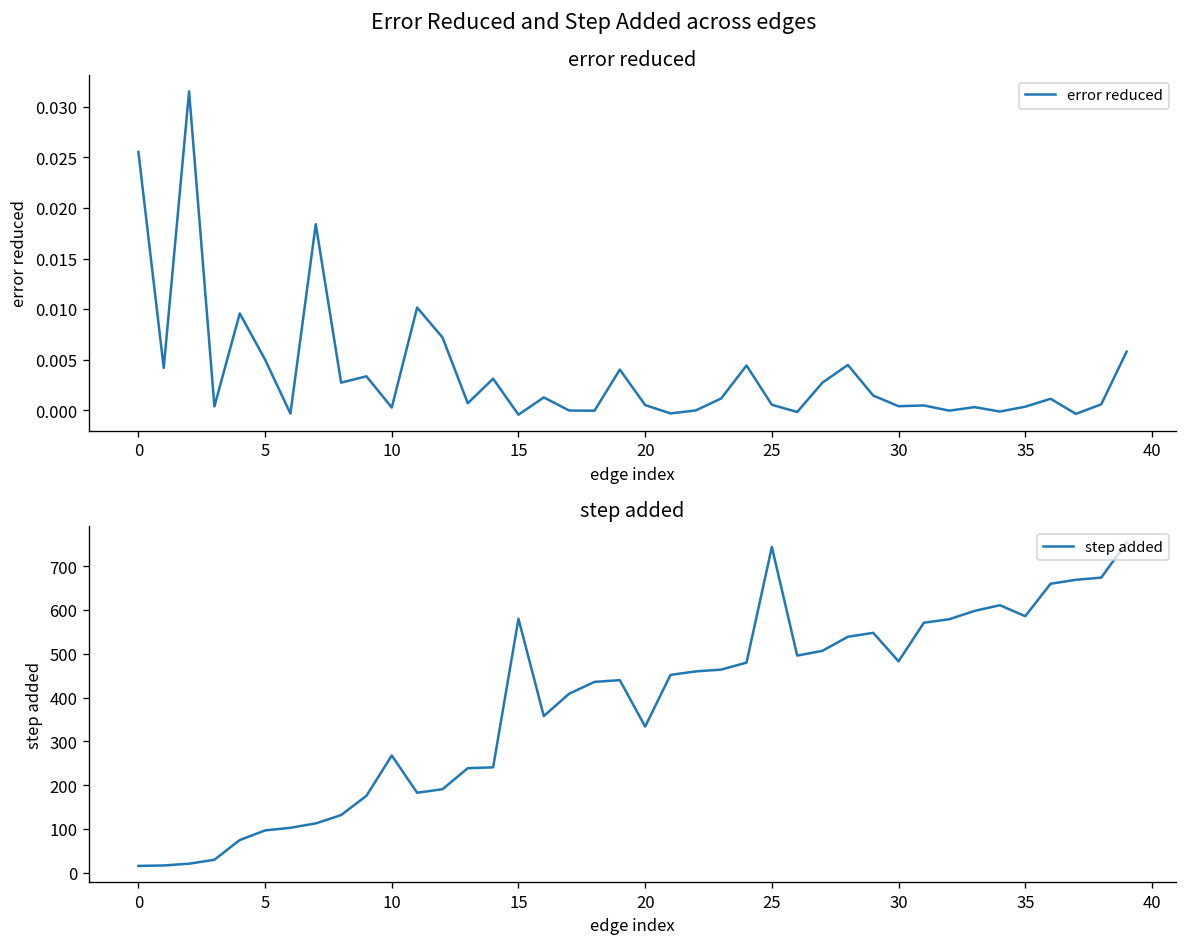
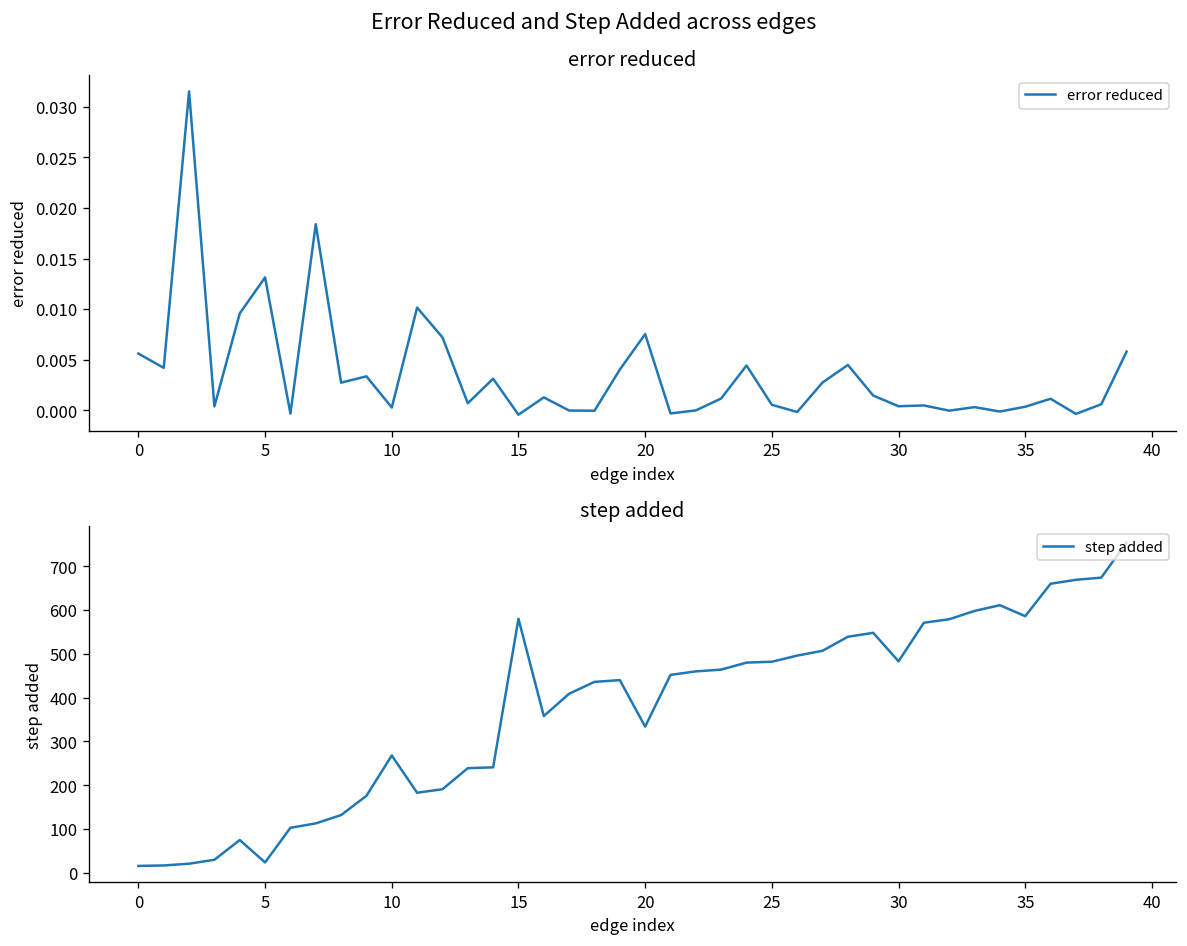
error reduced, 0: 0.026 -> 0.006
error reduced, 5: 0.005 -> 0.013
error reduced, 20: 0.001 -> 0.008
step added, 5: 100 -> 20
step added, 25: 740 -> 480
